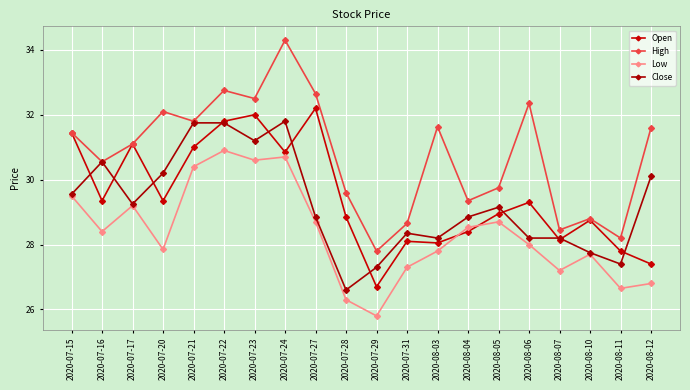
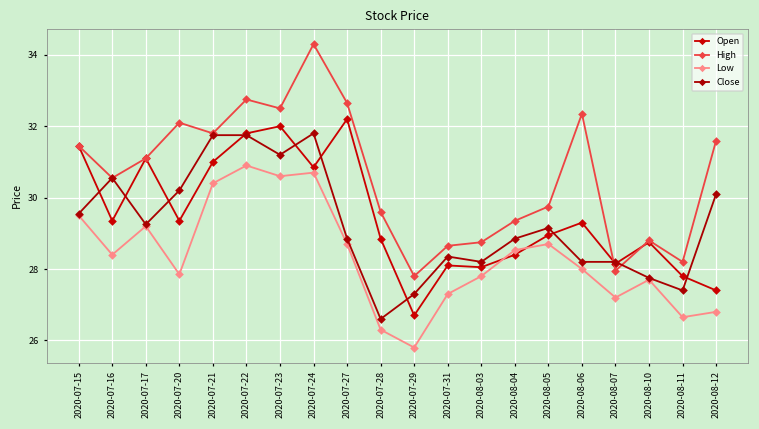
High, 2020-08-03: 31.6 -> 28.8
High, 2020-08-07: 28.5 -> 28.0
